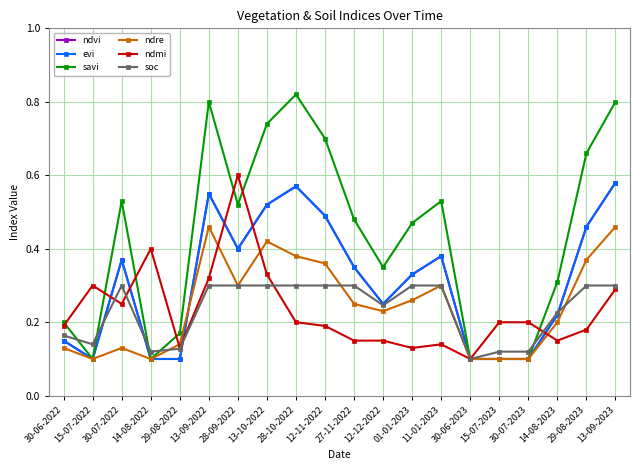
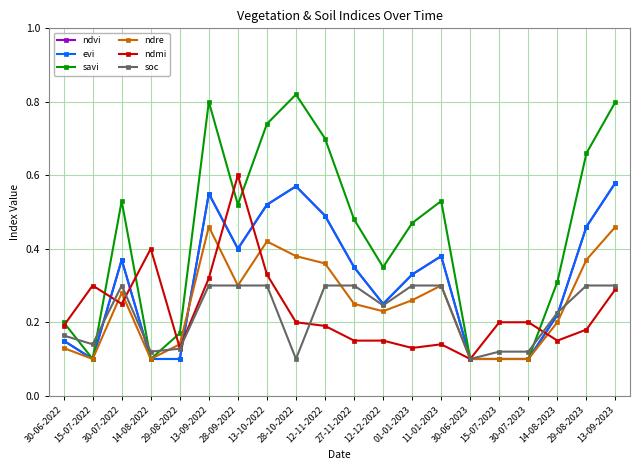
ndre, 30-07-2022: 0.13 -> 0.28
soc, 28-10-2022: 0.3 -> 0.1
